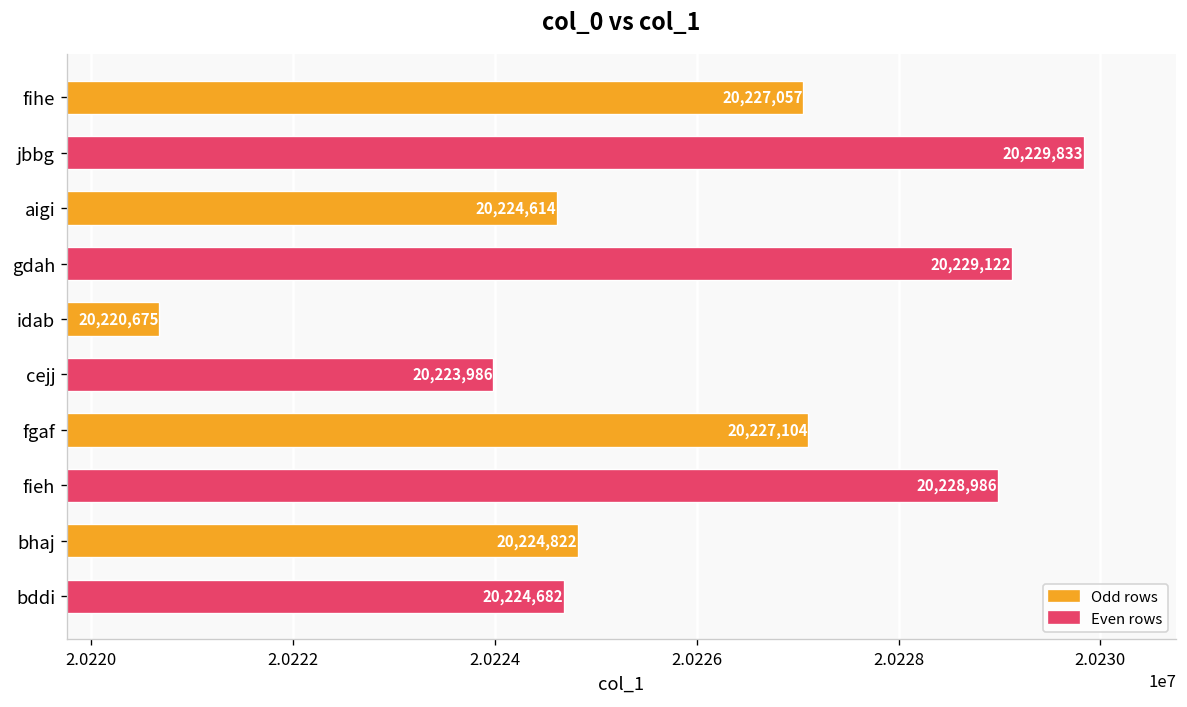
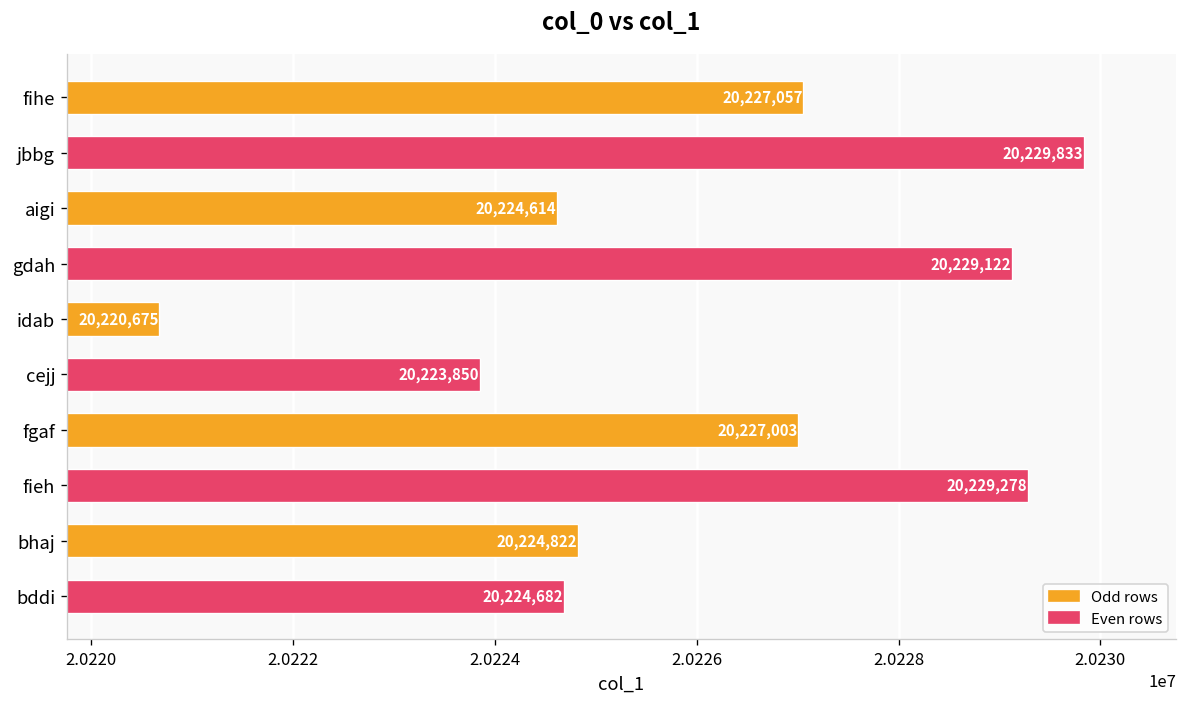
cejj: 20,223,986 -> 20,223,850
fgaf: 20,227,104 -> 20,227,003
fieh: 20,228,986 -> 20,229,278
